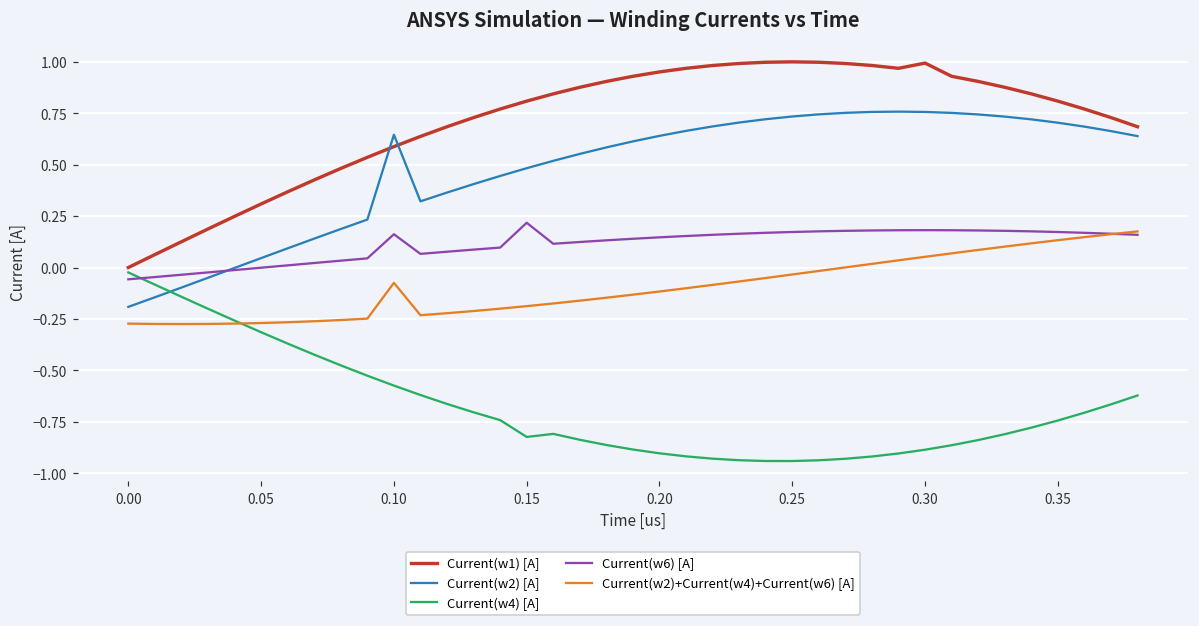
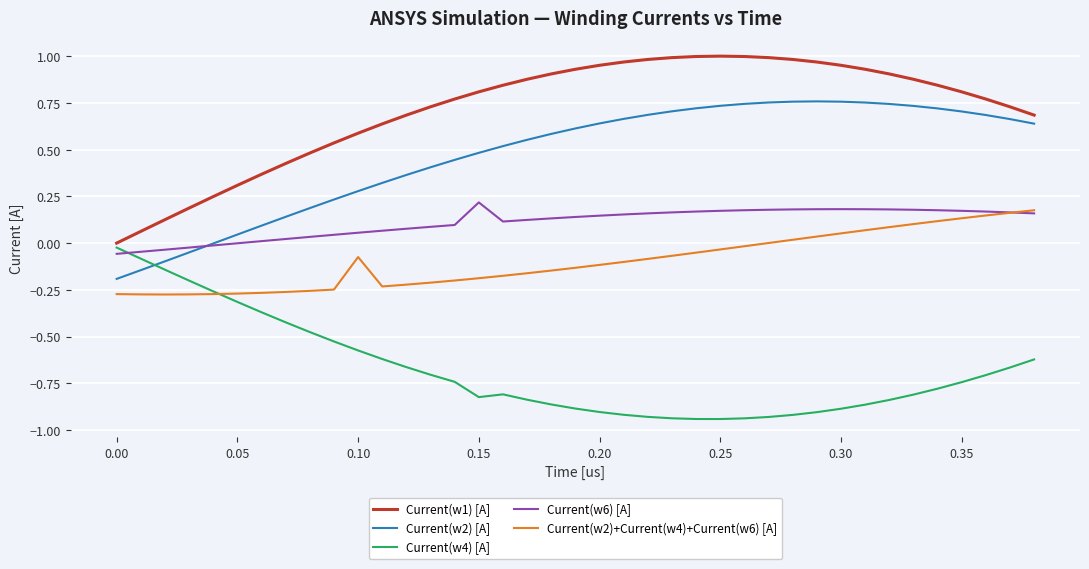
Current(w2) [A], 0.10: 0.65 -> 0.28
Current(w6) [A], 0.10: 0.16 -> 0.06
Current(w1) [A], 0.30: 0.99 -> 0.95
